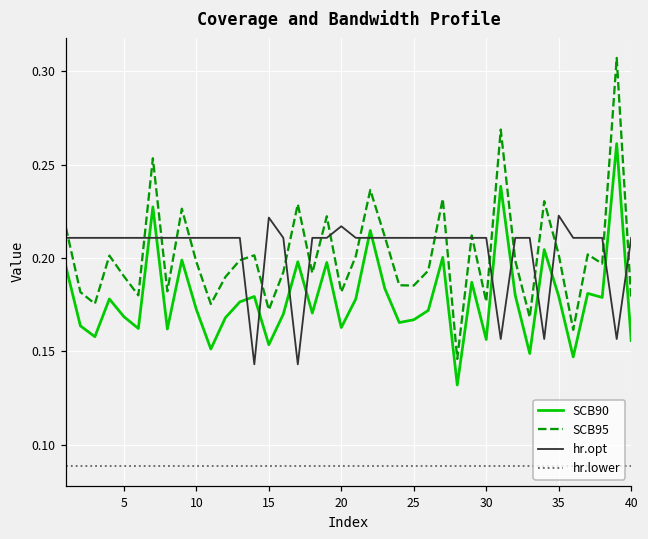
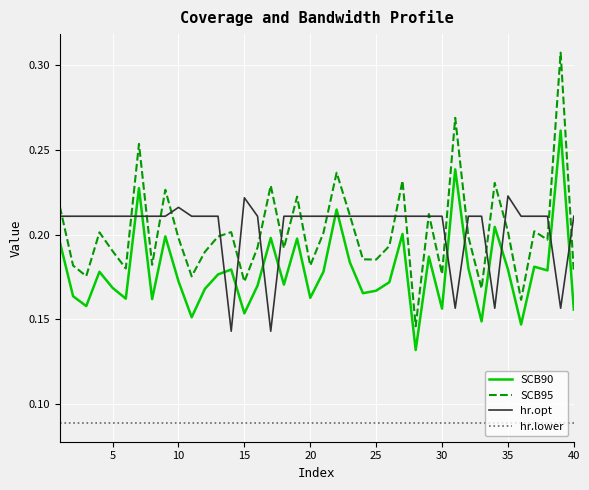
hr.opt, 10: 0.211 -> 0.216
hr.opt, 20: 0.217 -> 0.211
